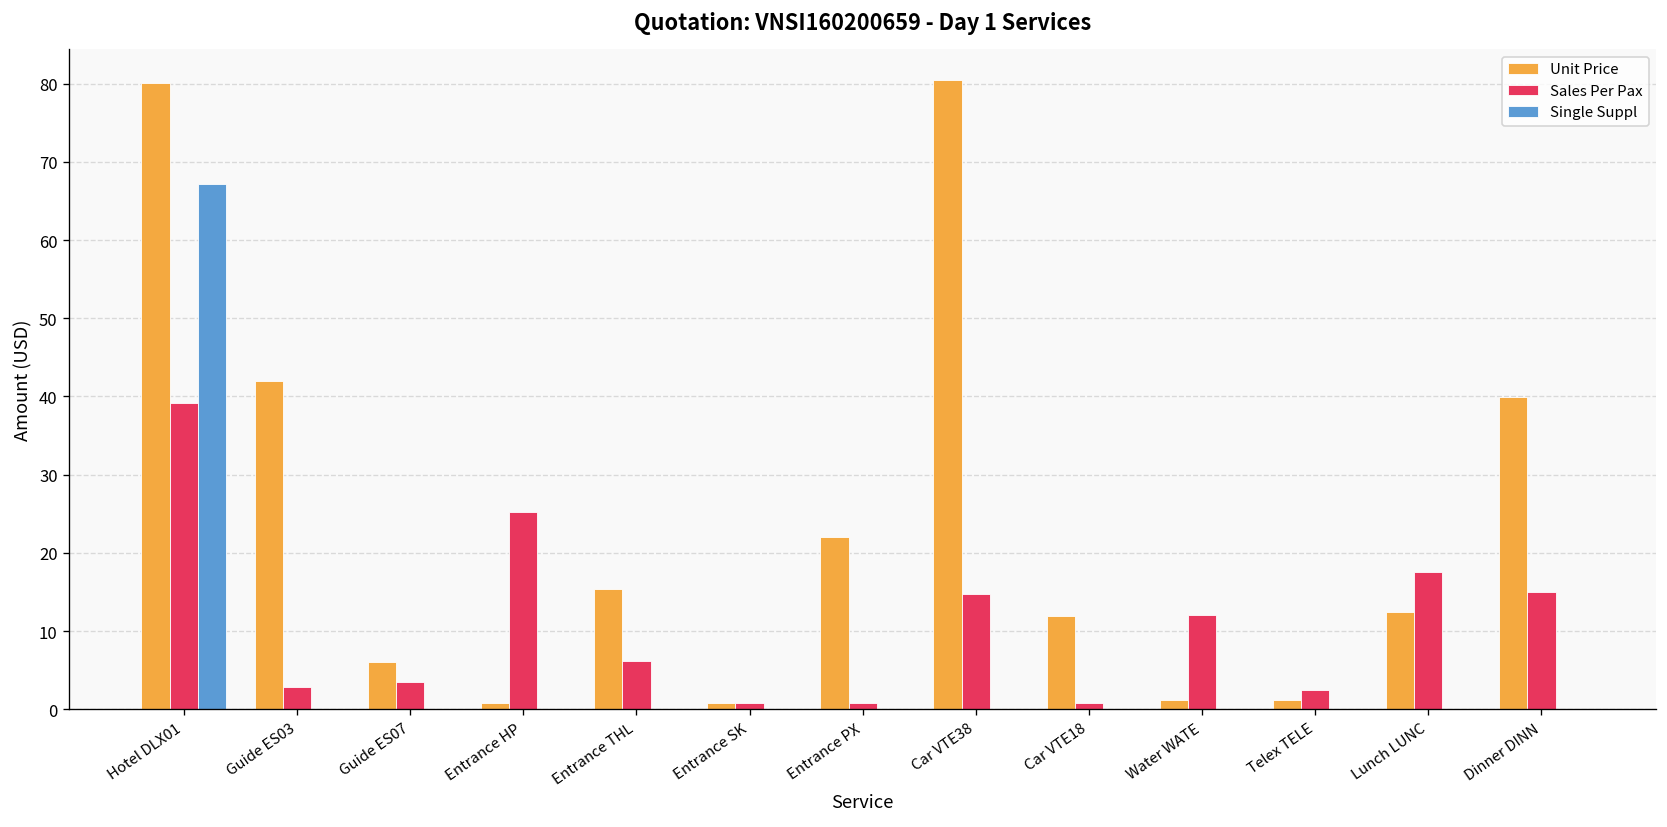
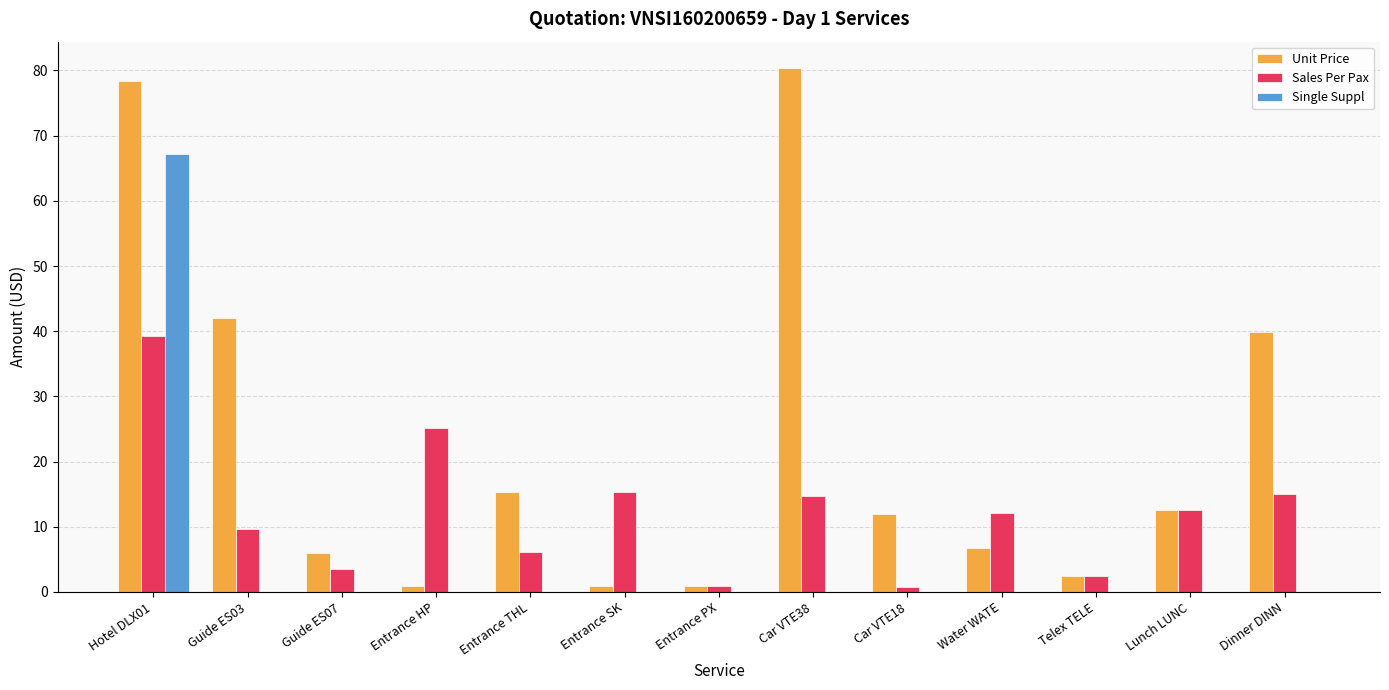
Unit Price, Hotel DLX01: 80 -> 78
Sales Per Pax, Guide ES03: 3 -> 10
Sales Per Pax, Entrance SK: 1 -> 15
Unit Price, Entrance PX: 22 -> 1
Unit Price, Water WATE: 1 -> 7
Unit Price, Telex TELE: 1 -> 3
Sales Per Pax, Lunch LUNC: 18 -> 13
